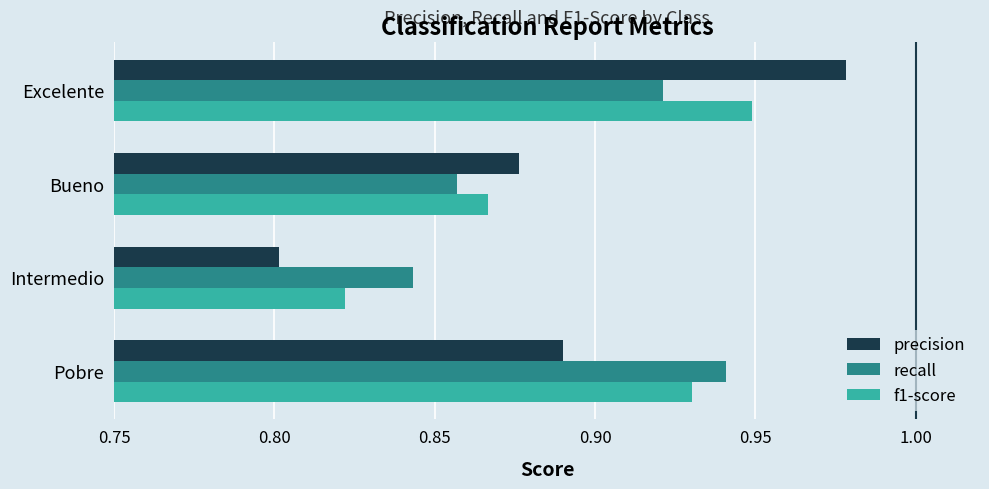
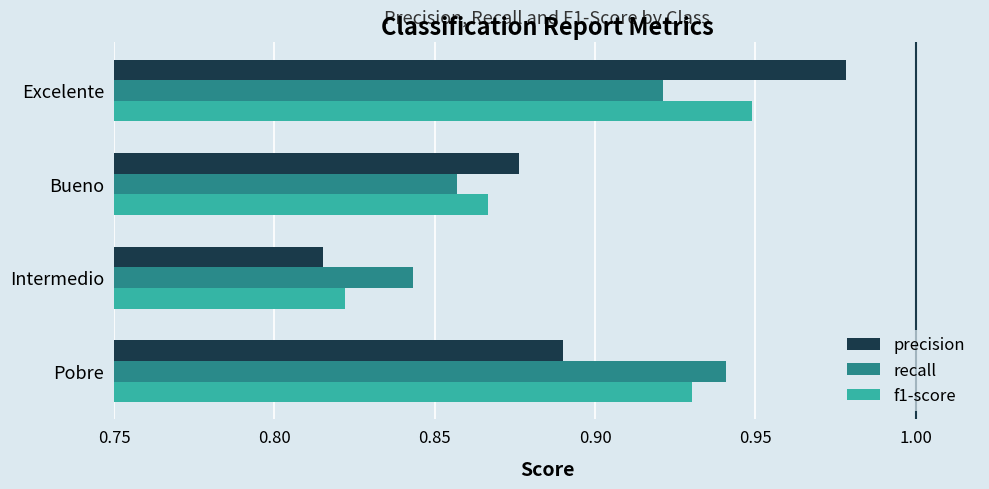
precision, Intermedio: 0.801 -> 0.815
